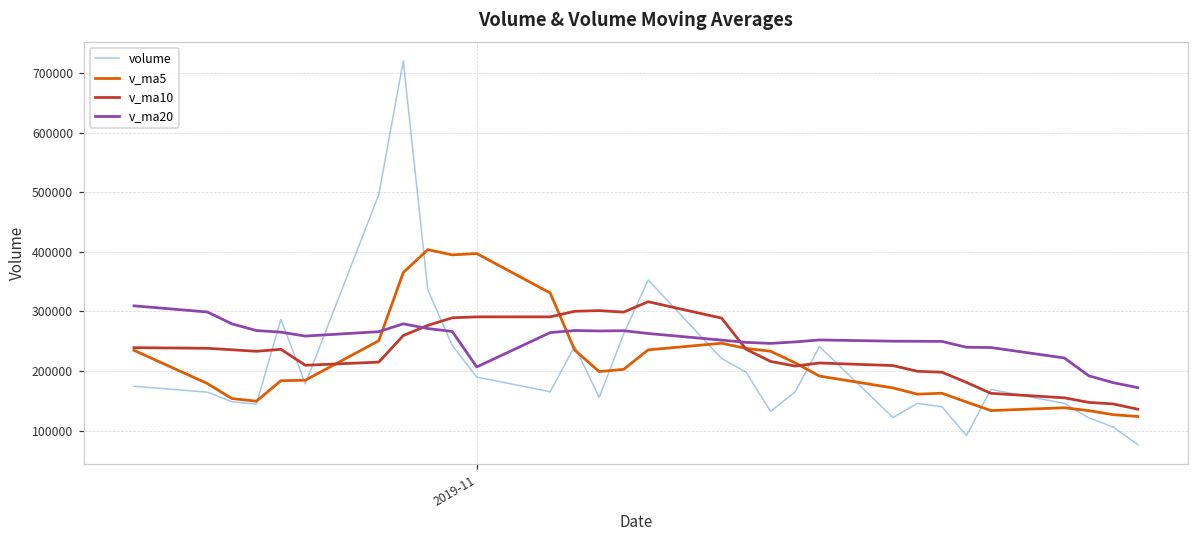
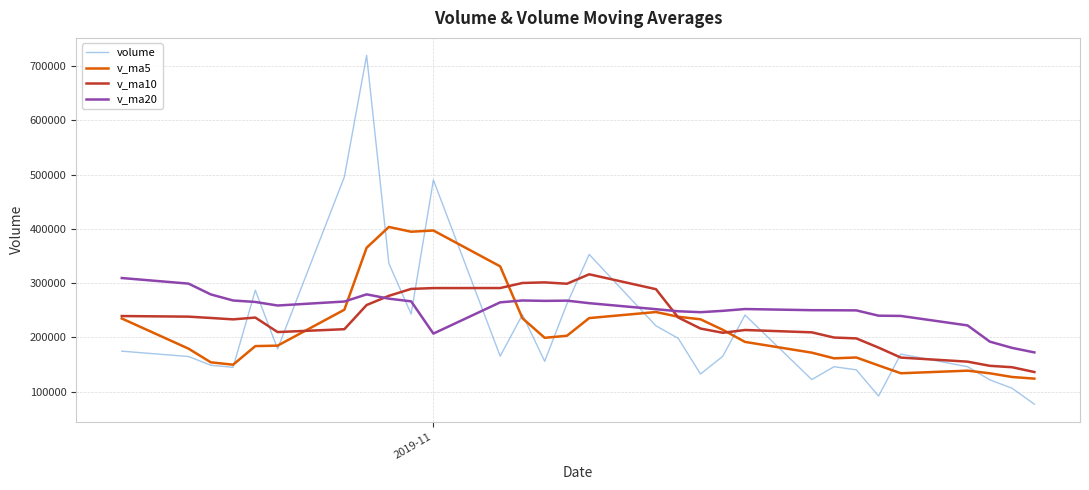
volume, 2019-11: 190000 -> 490000
